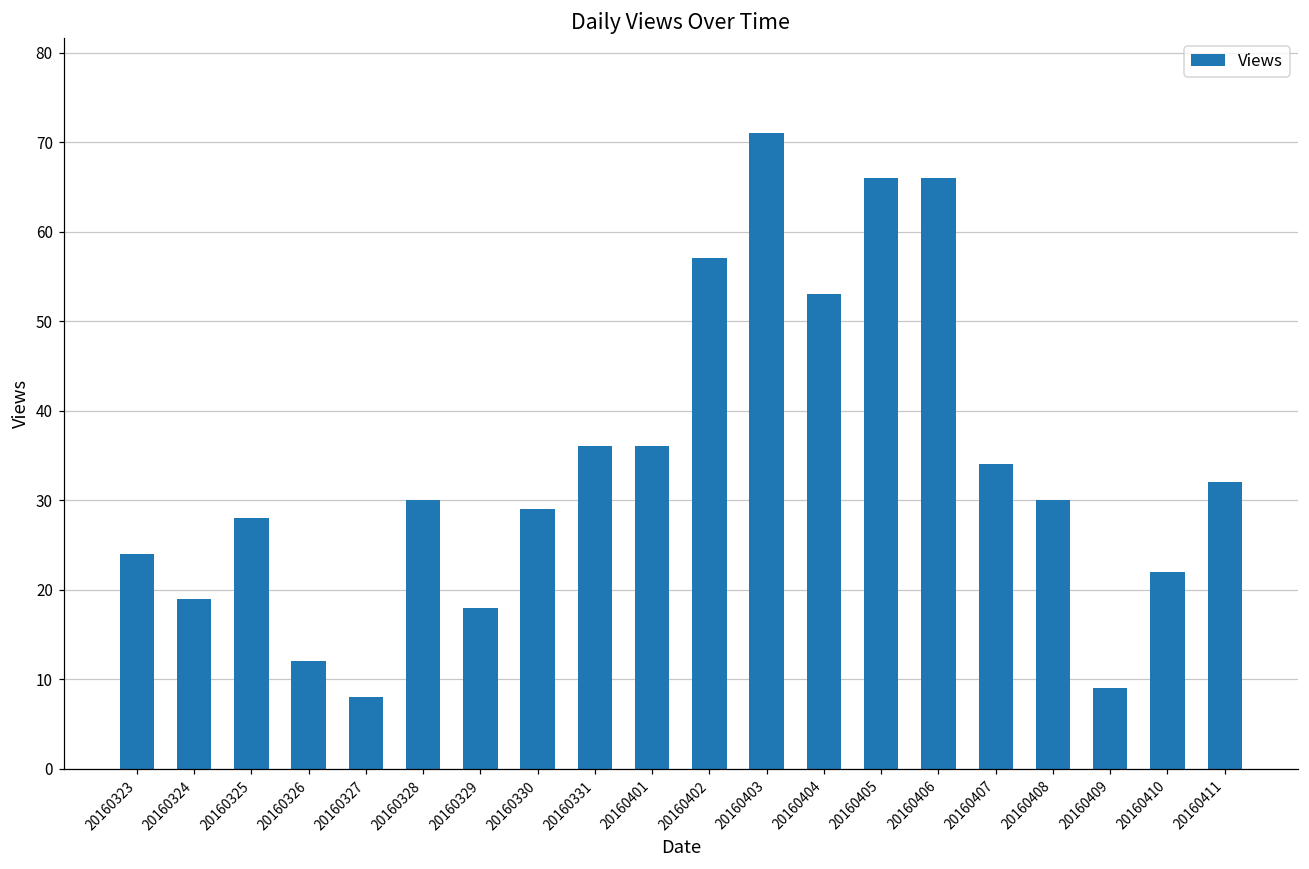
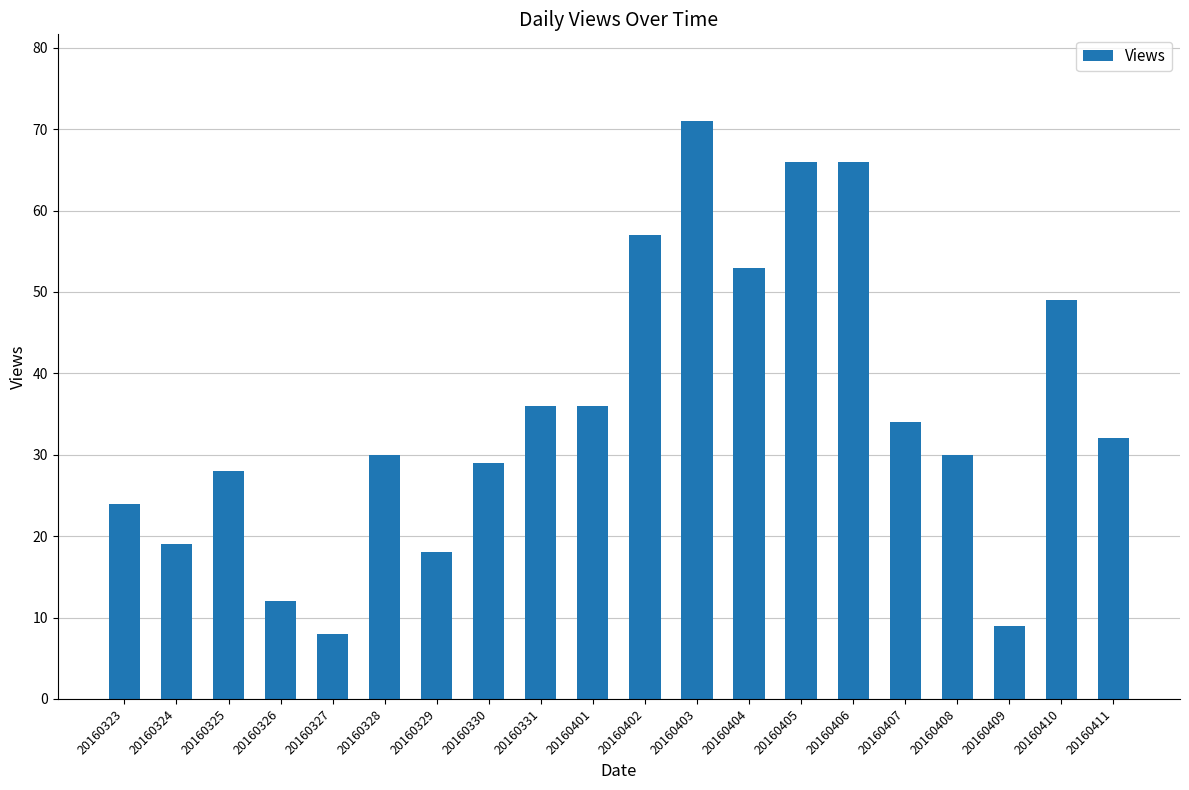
20160410: 22 -> 49
